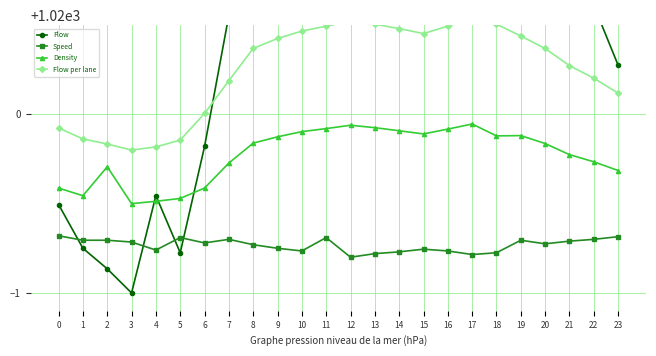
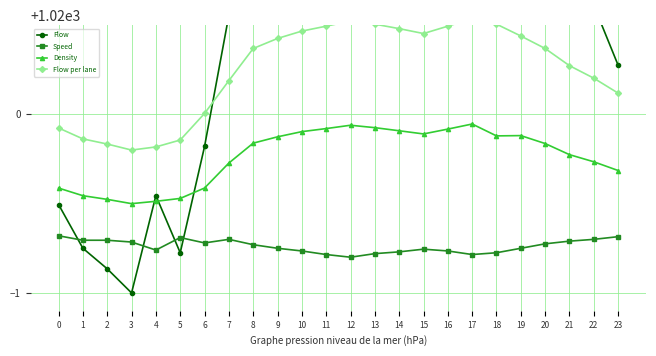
Density, 2: 1019.71 -> 1019.52
Speed, 11: 1019.31 -> 1019.22
Speed, 19: 1019.30 -> 1019.25
